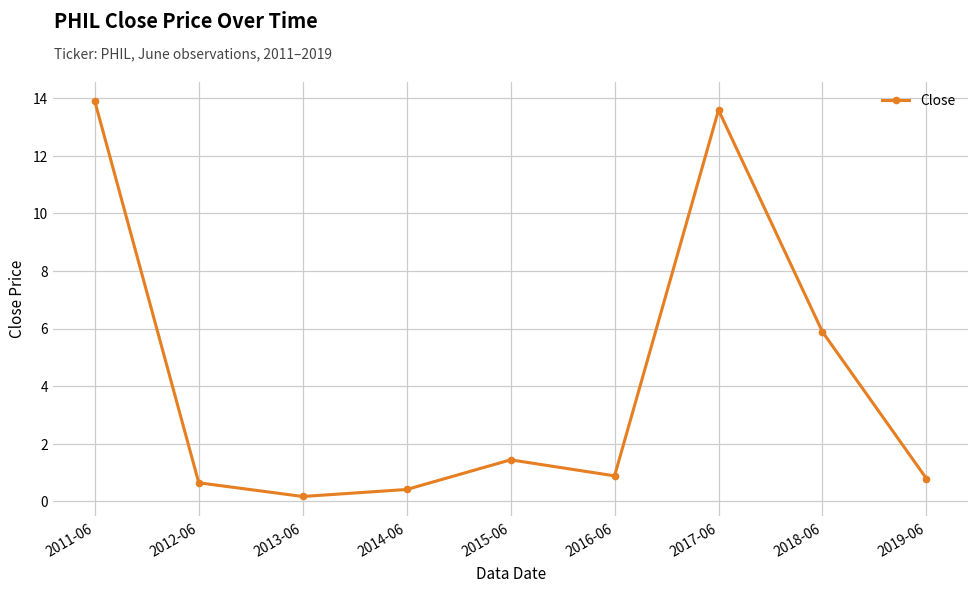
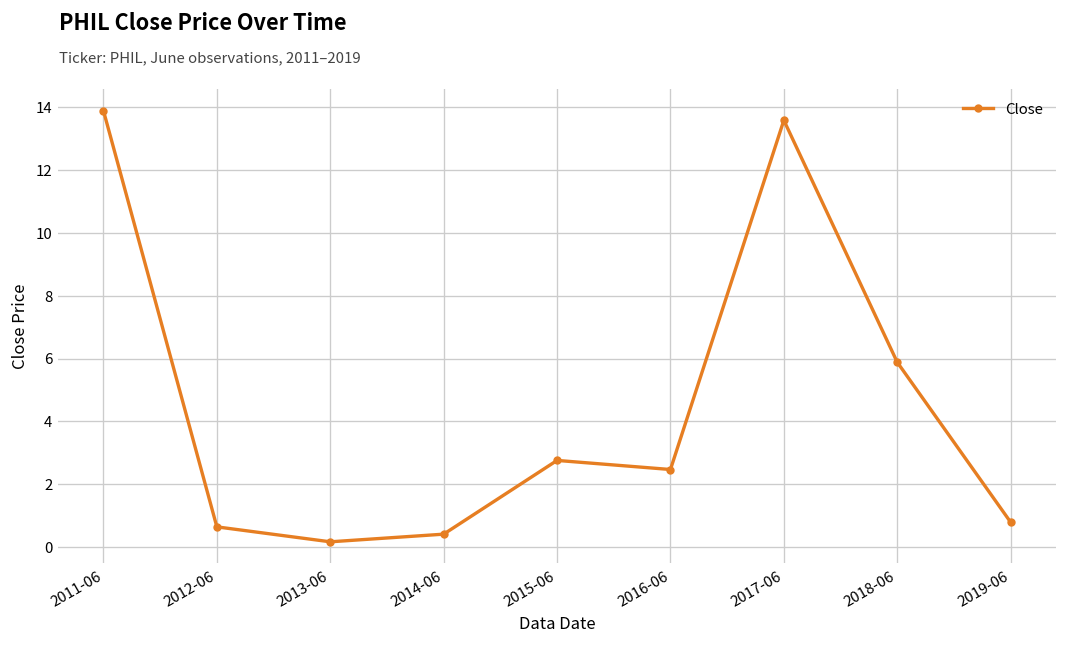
2015-06: 1.4 -> 2.8
2016-06: 0.9 -> 2.5
